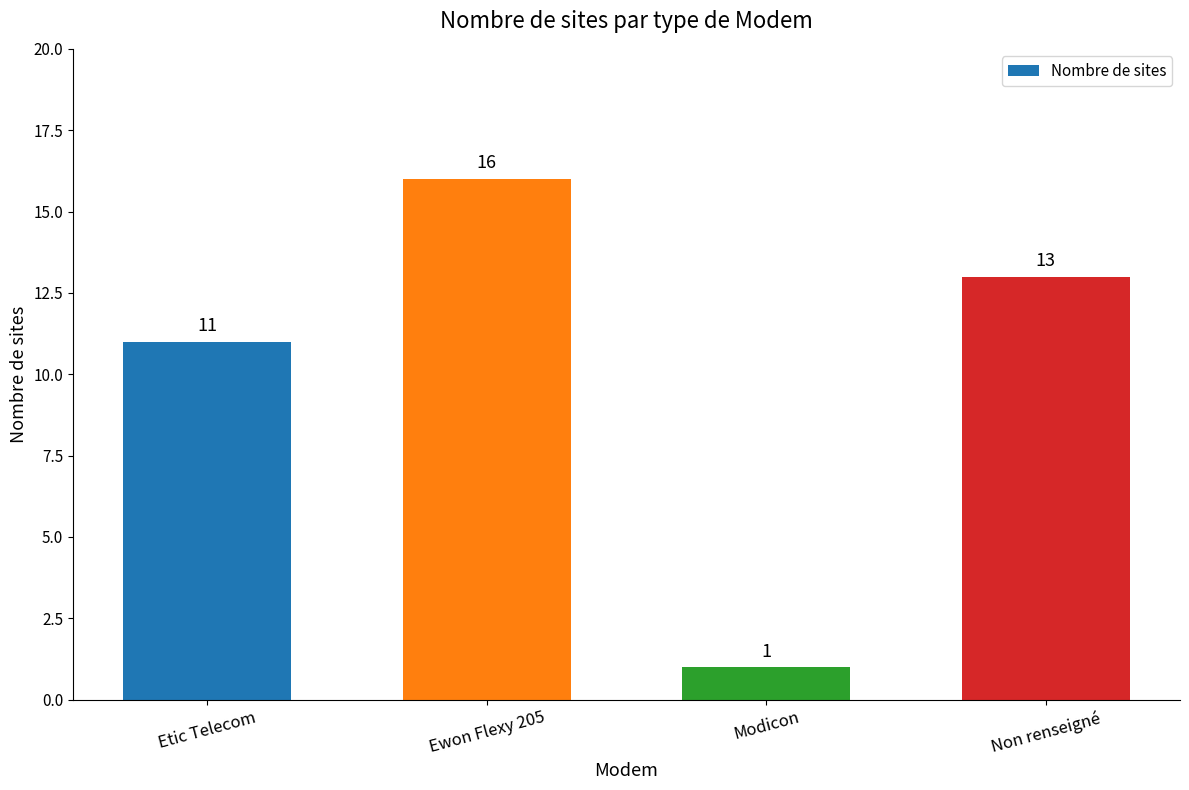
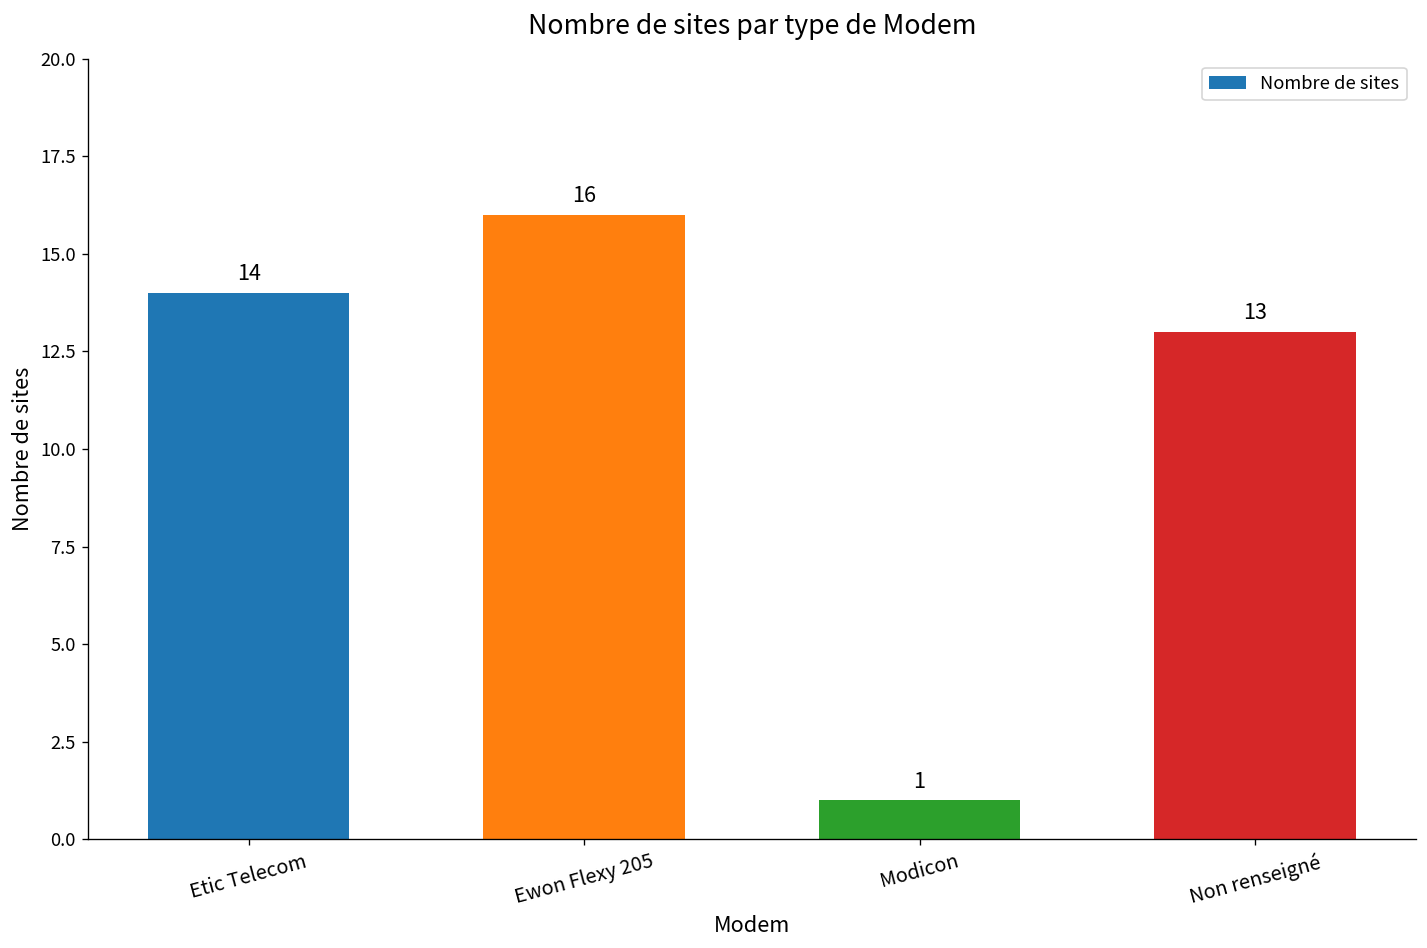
Etic Telecom: 11 -> 14
